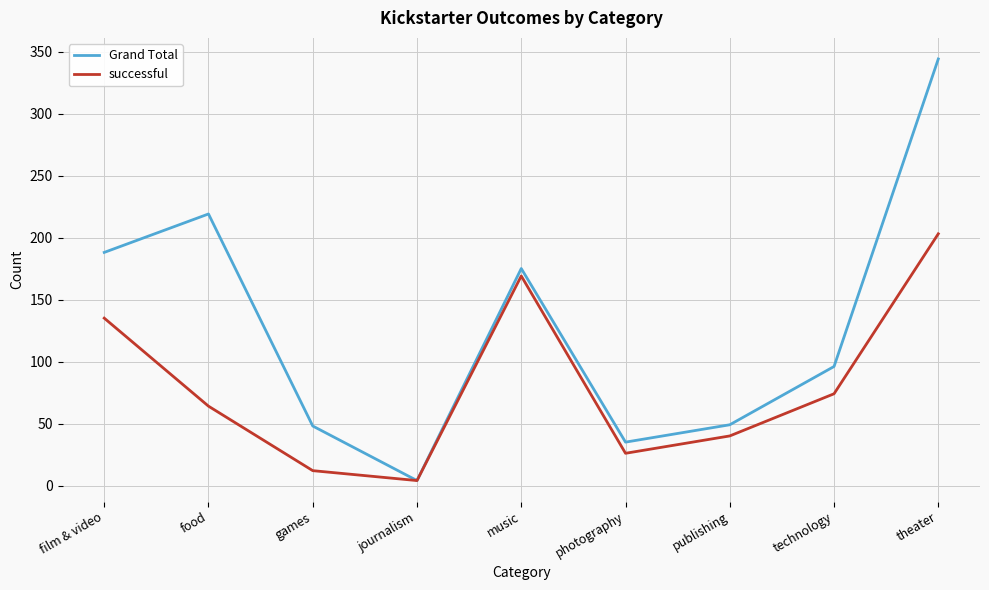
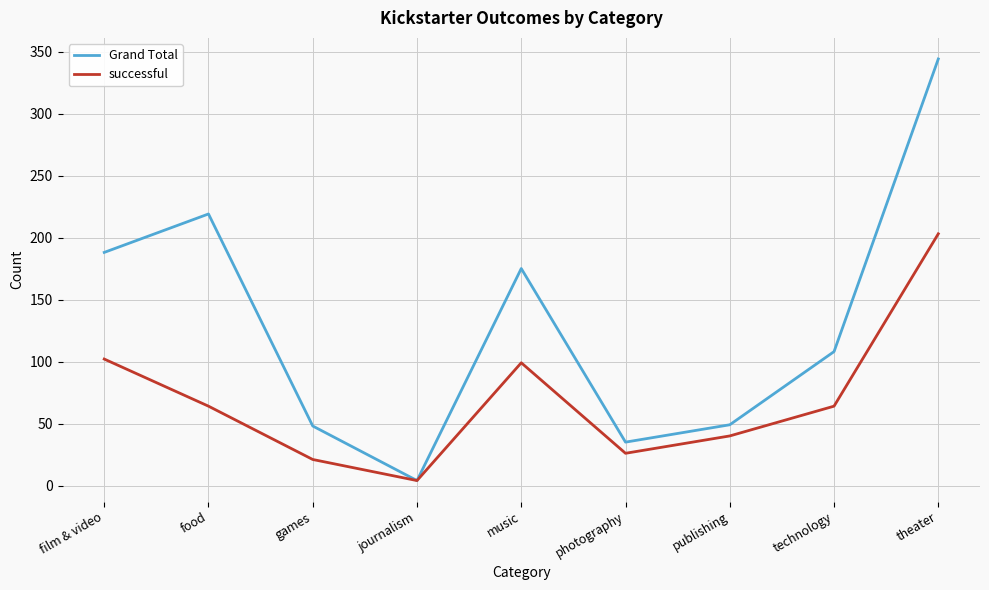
successful, film & video: 135 -> 102
successful, games: 12 -> 21
successful, music: 169 -> 99
Grand Total, technology: 96 -> 108
successful, technology: 74 -> 64
